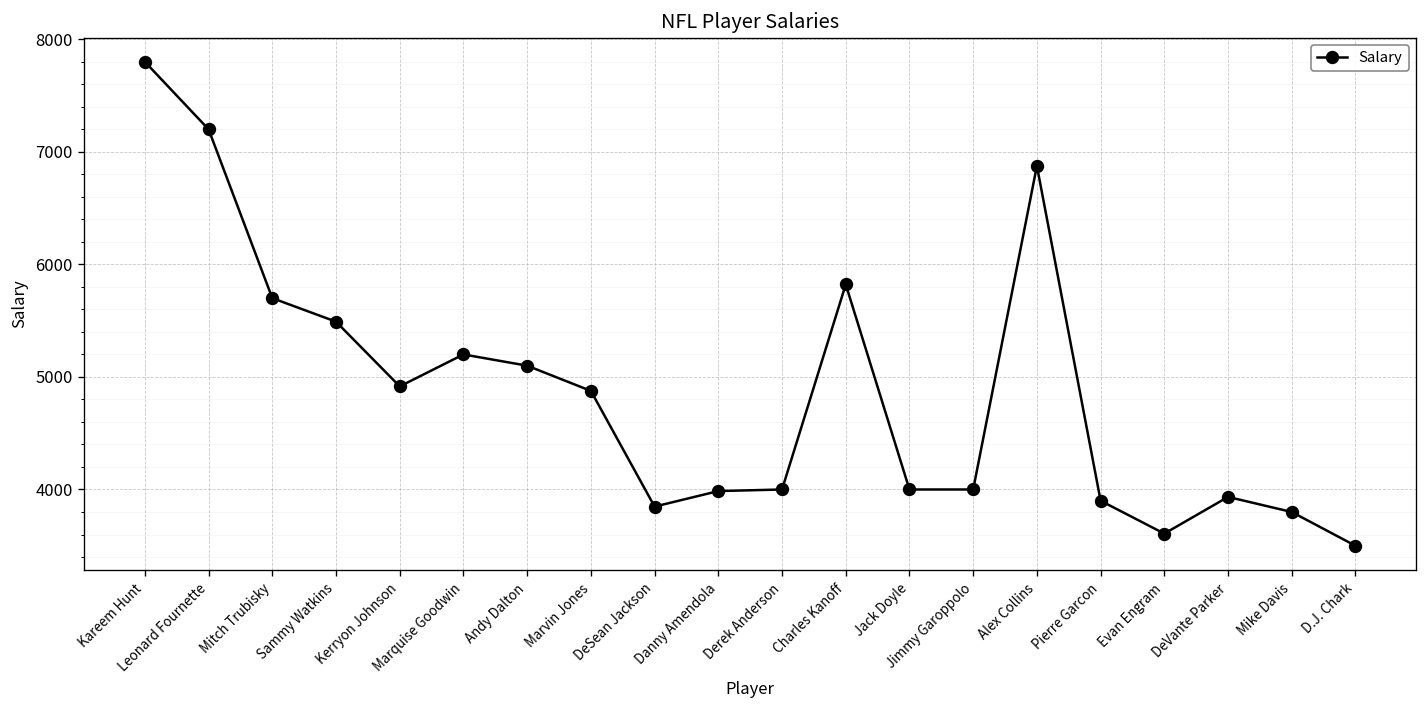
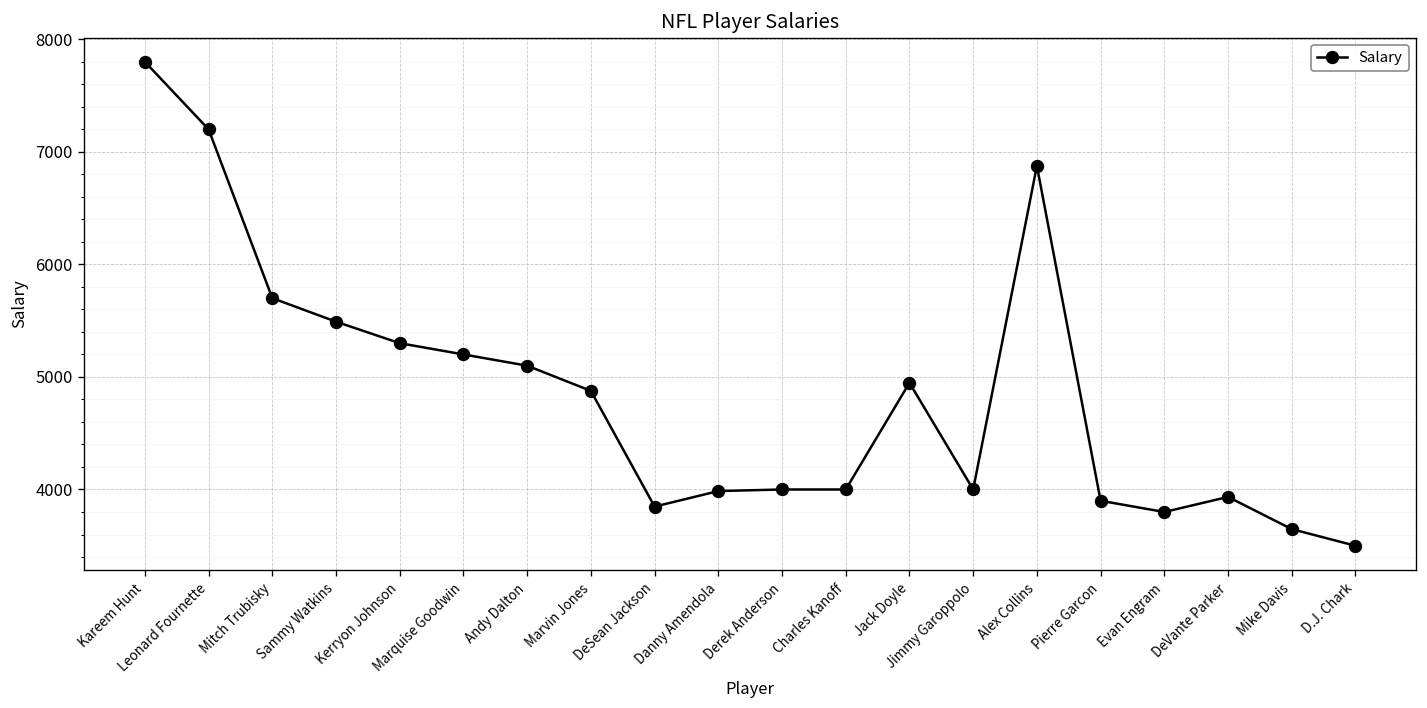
Kerryon Johnson: 4900 -> 5300
Charles Kanoff: 5800 -> 4000
Jack Doyle: 4000 -> 4900
Evan Engram: 3600 -> 3800
Mike Davis: 3800 -> 3600
